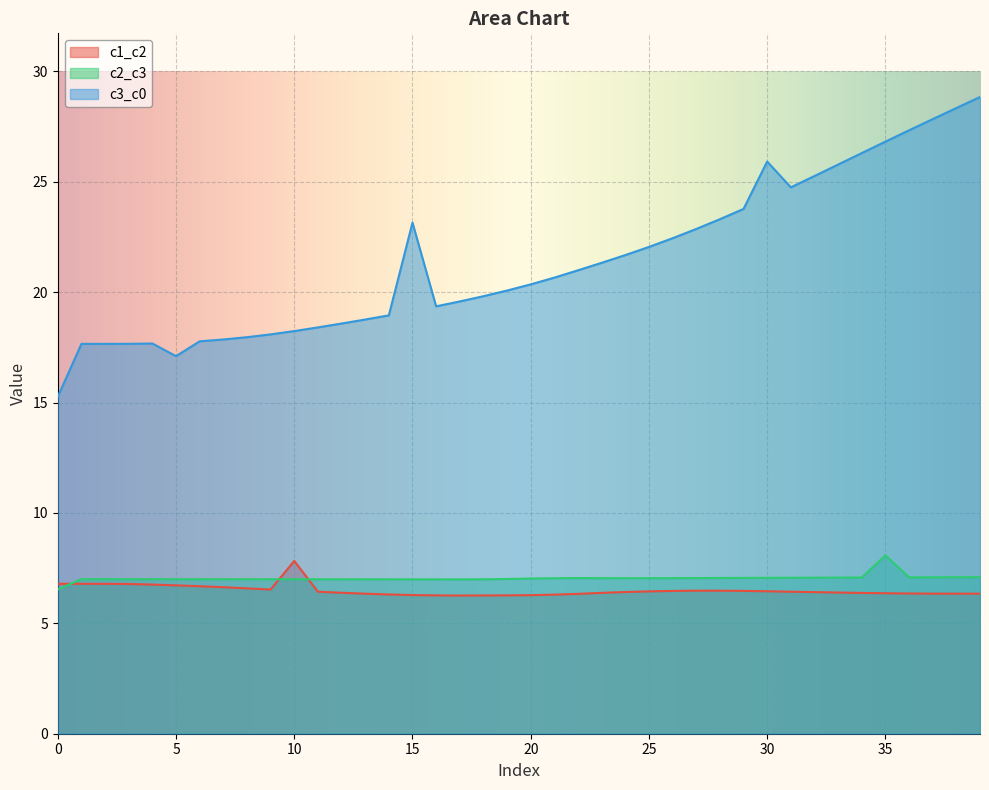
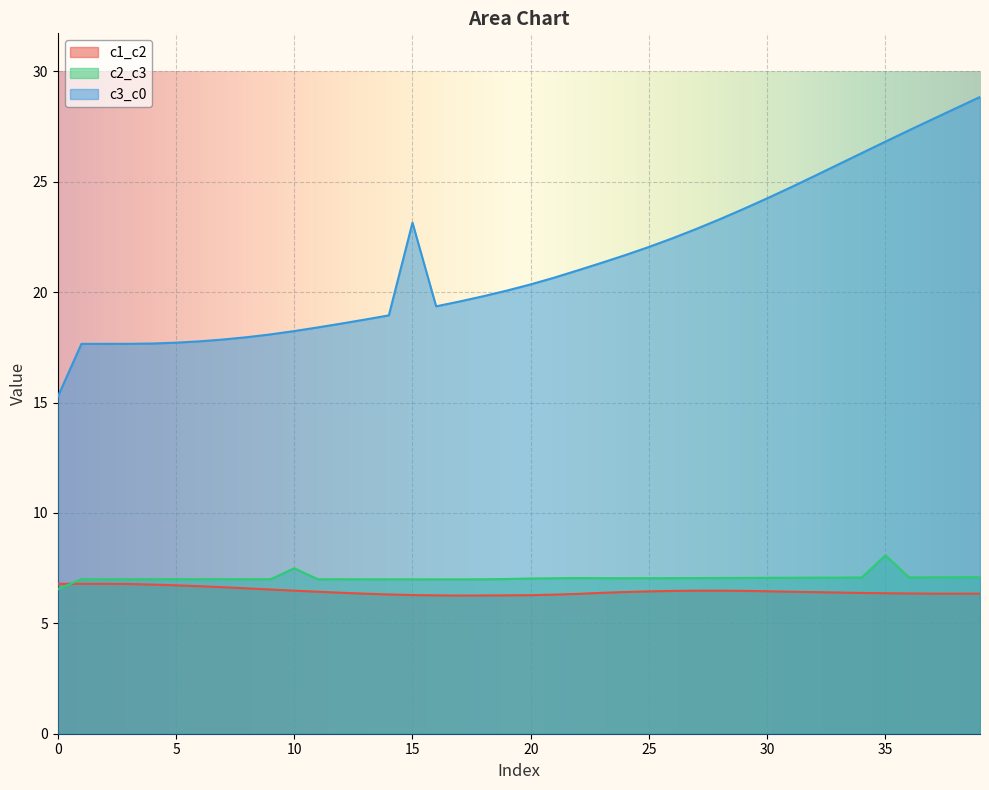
c3_c0, 5: 17.1 -> 17.7
c1_c2, 10: 7.8 -> 6.5
c2_c3, 10: 7.0 -> 7.5
c3_c0, 30: 25.9 -> 24.3
